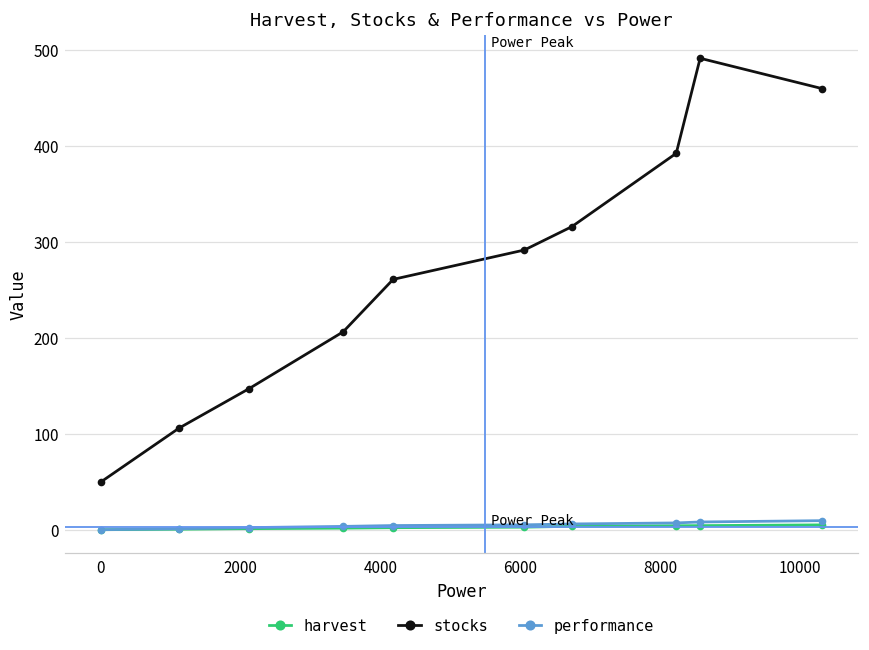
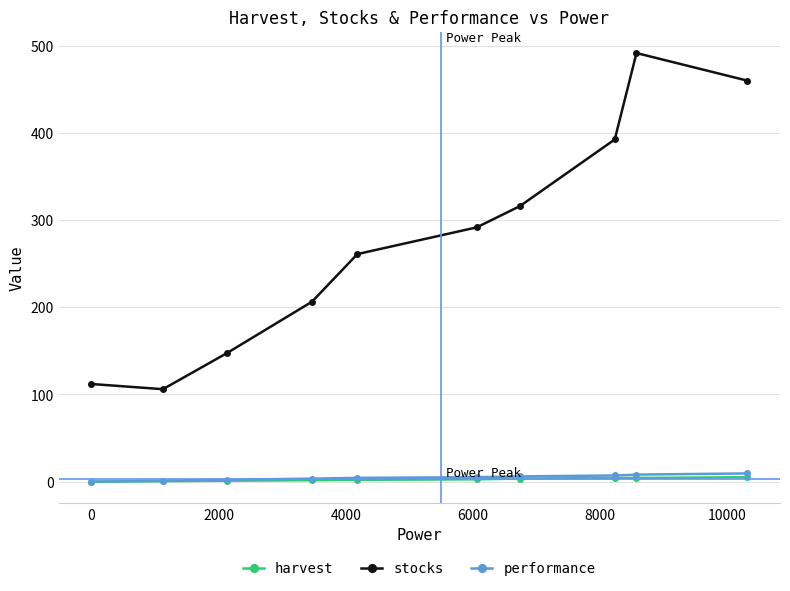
stocks, 0: 50 -> 110
